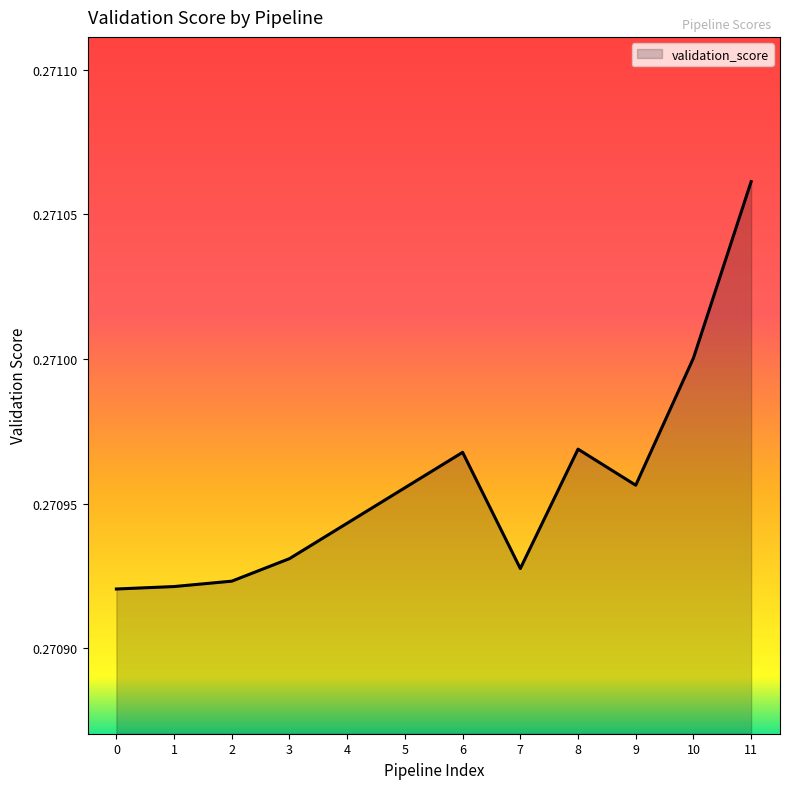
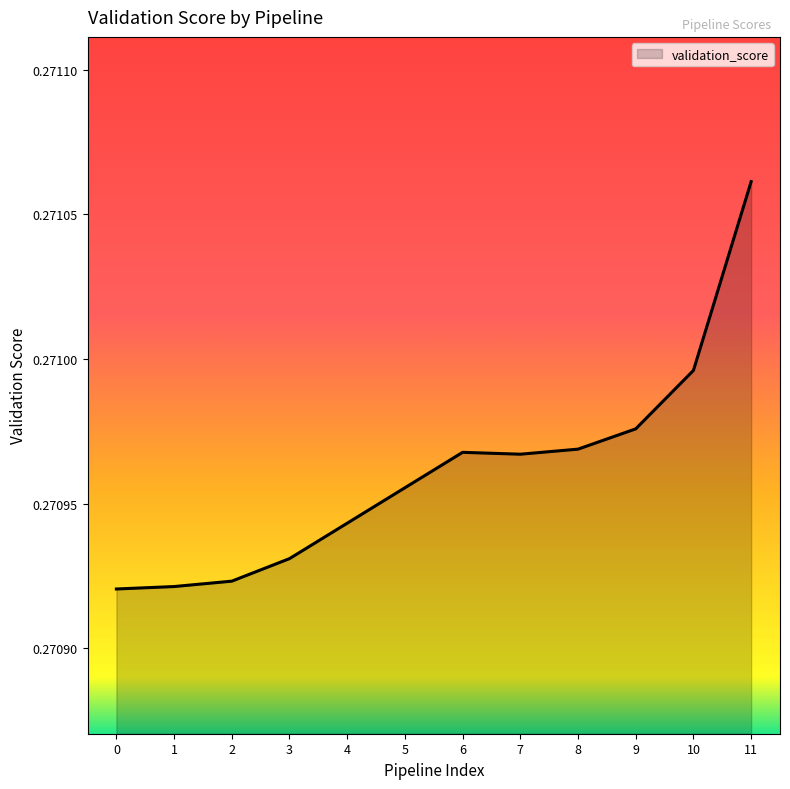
7: 0.270928 -> 0.270967
9: 0.270956 -> 0.270976
10: 0.271000 -> 0.270996
